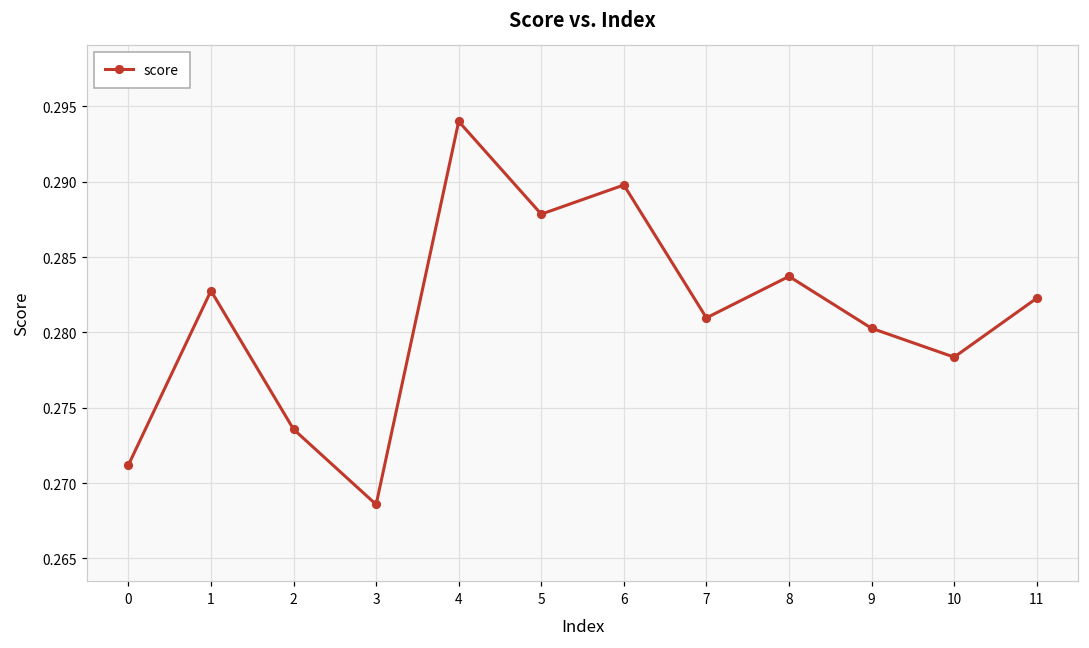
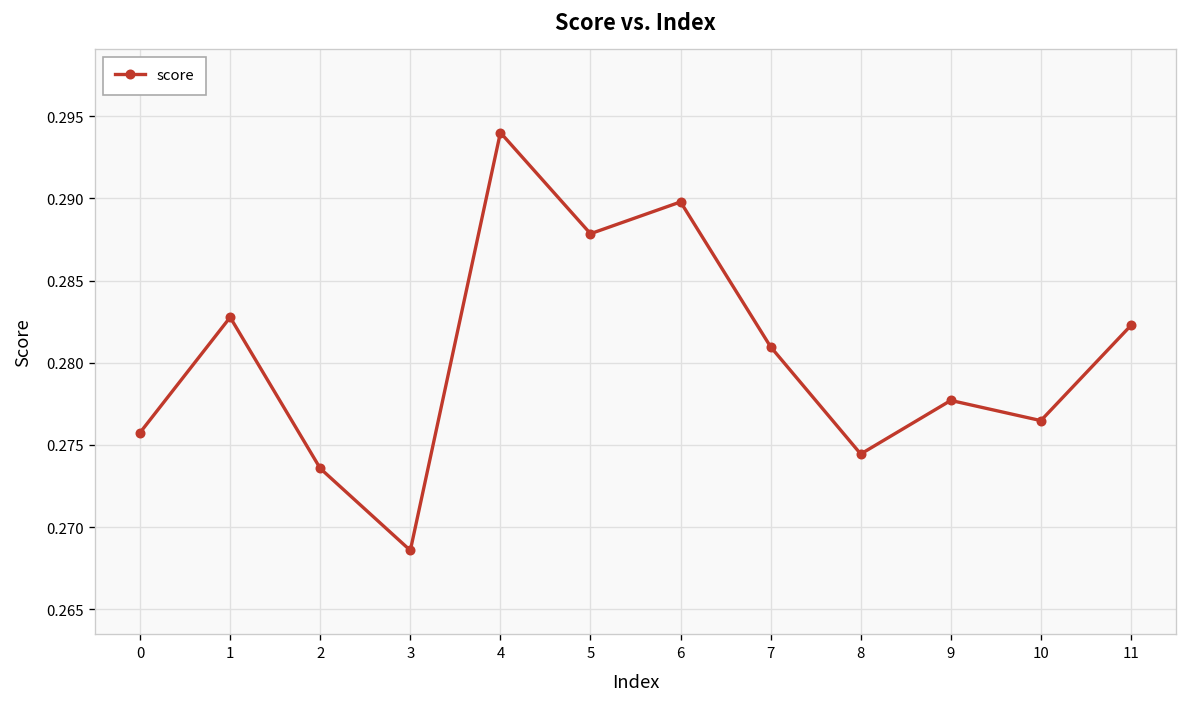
0: 0.2712 -> 0.2757
8: 0.2837 -> 0.2744
9: 0.2803 -> 0.2777
10: 0.2784 -> 0.2765
